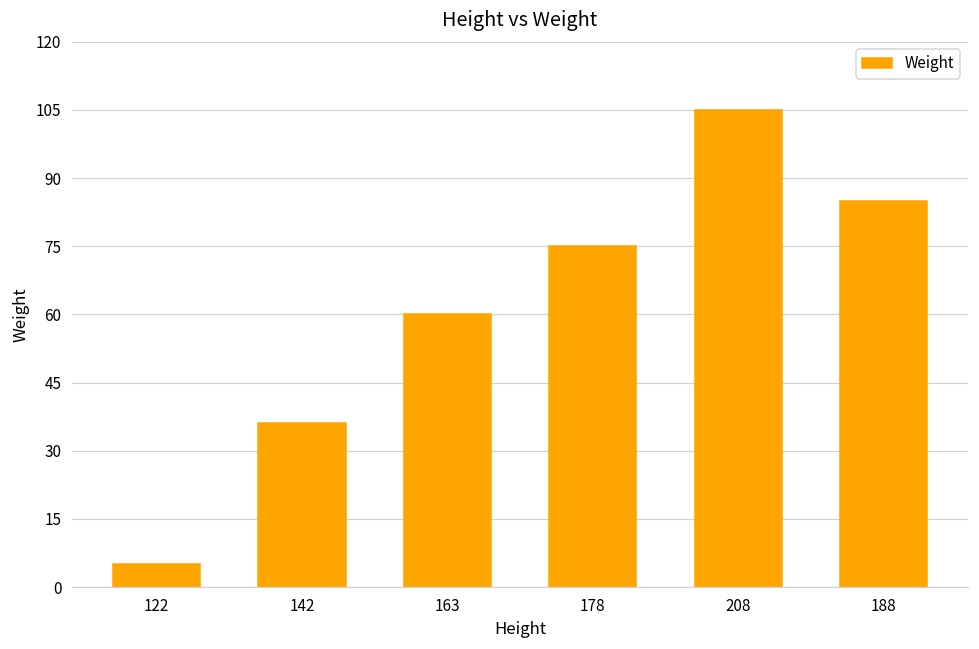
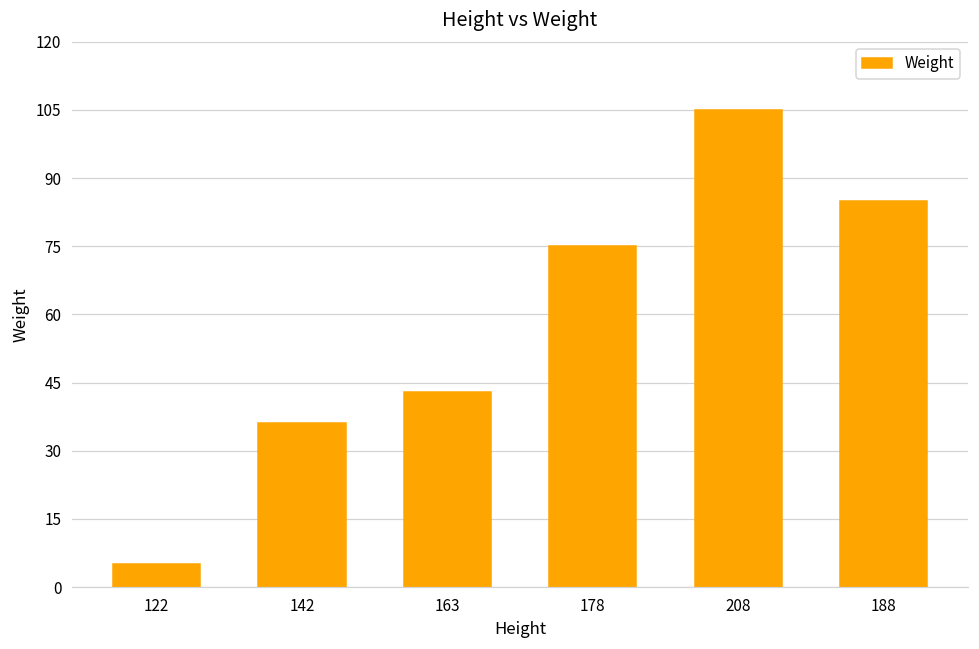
163: 60 -> 43
